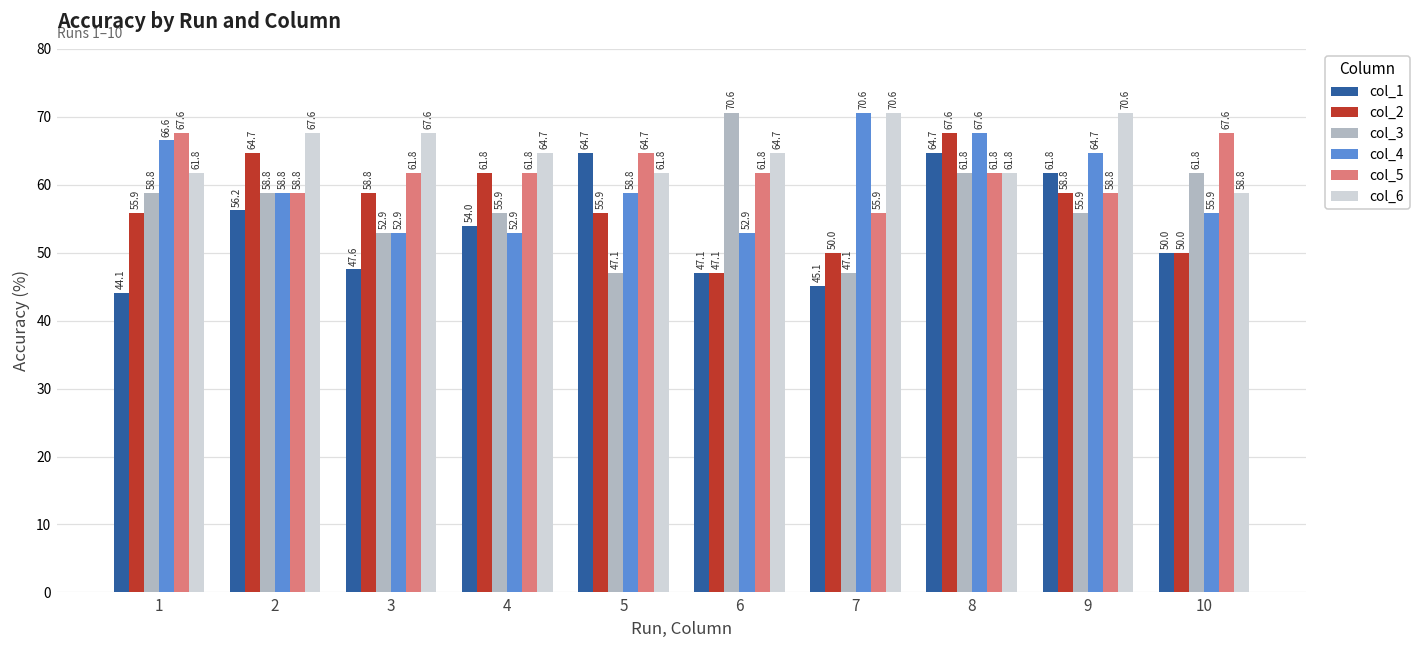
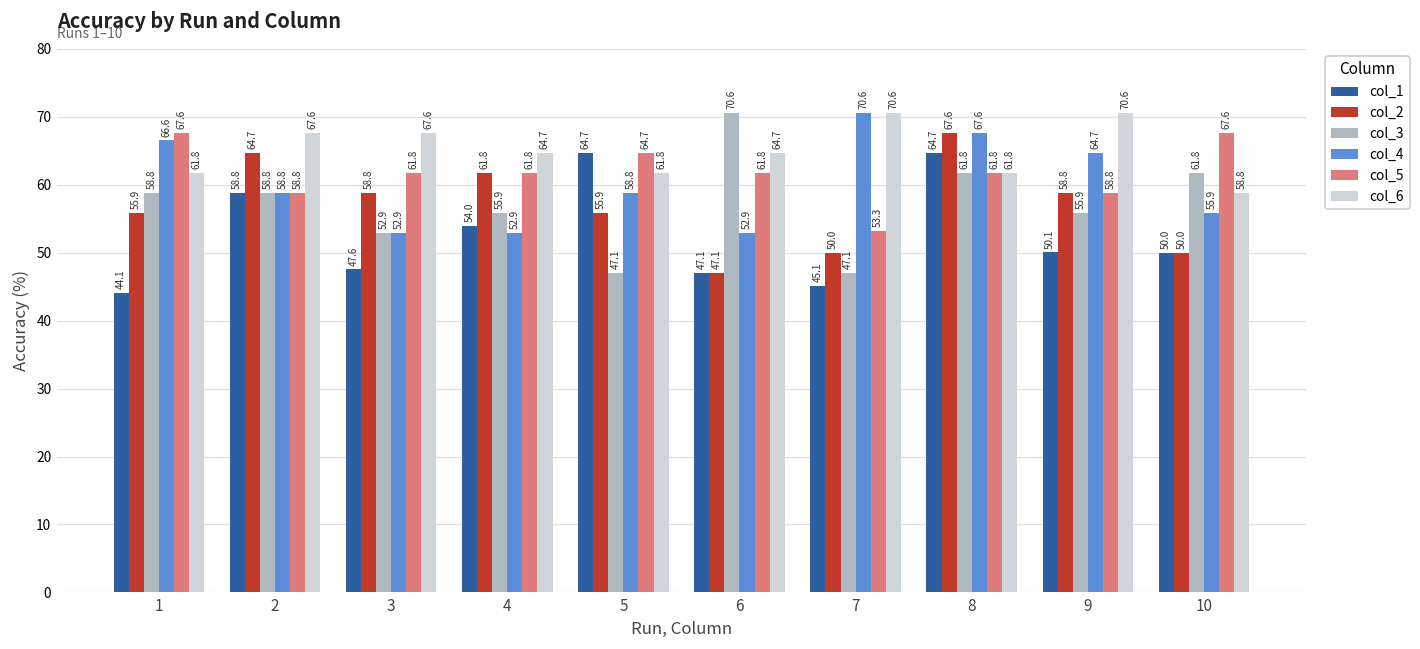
col_1, 2: 56.2 -> 58.8
col_5, 7: 55.9 -> 53.3
col_1, 9: 61.8 -> 50.1
